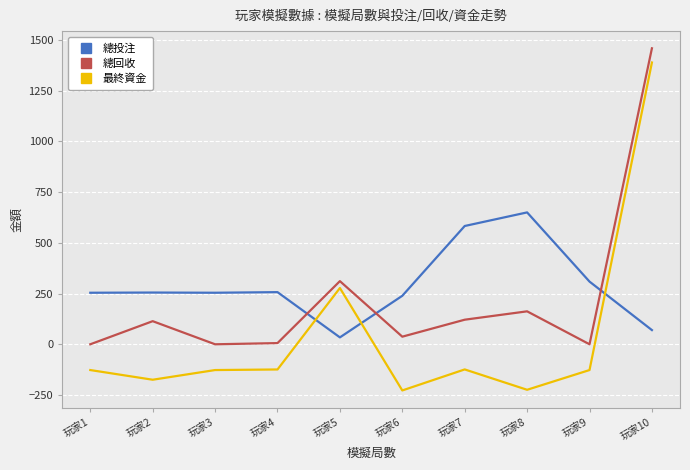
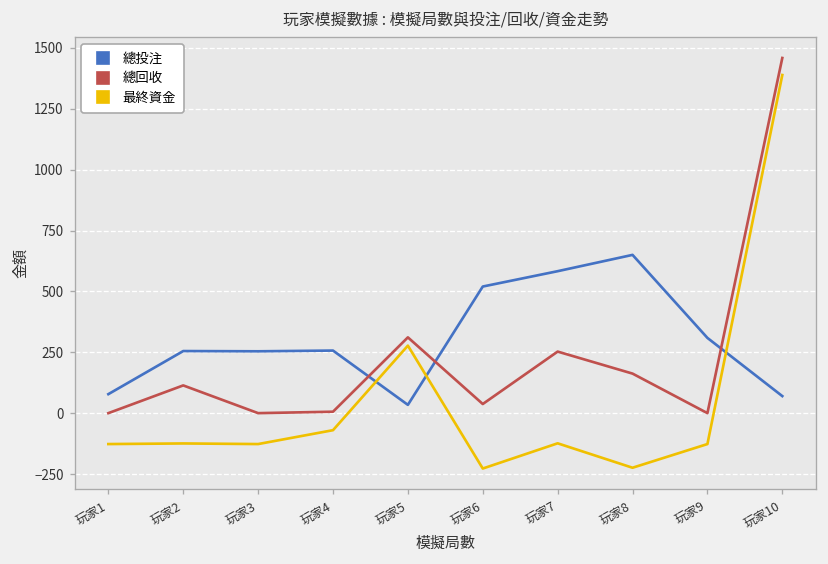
總投注, 玩家1: 250 -> 80
最終資金, 玩家2: -170 -> -120
最終資金, 玩家4: -120 -> -70
總投注, 玩家6: 240 -> 520
總回收, 玩家7: 120 -> 250
